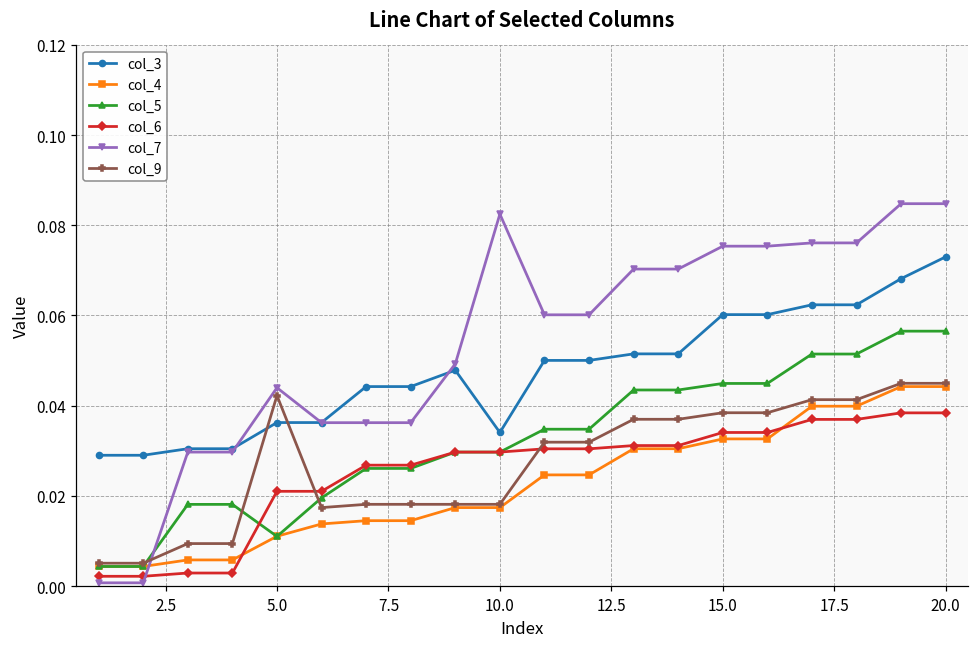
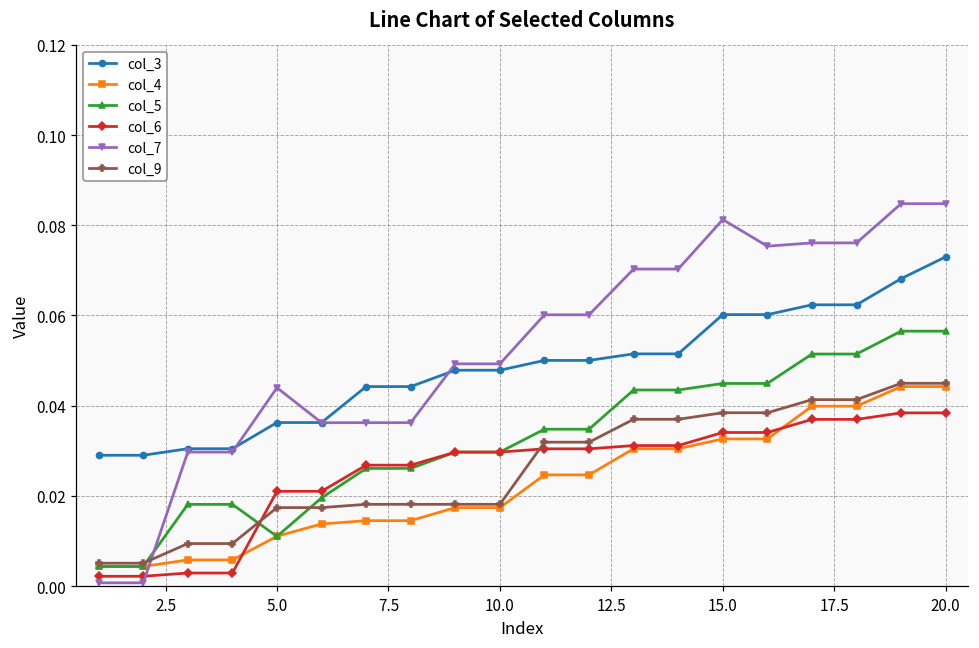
col_9, 5.0: 0.042 -> 0.017
col_3, 10.0: 0.034 -> 0.048
col_7, 10.0: 0.082 -> 0.049
col_7, 15.0: 0.075 -> 0.081
